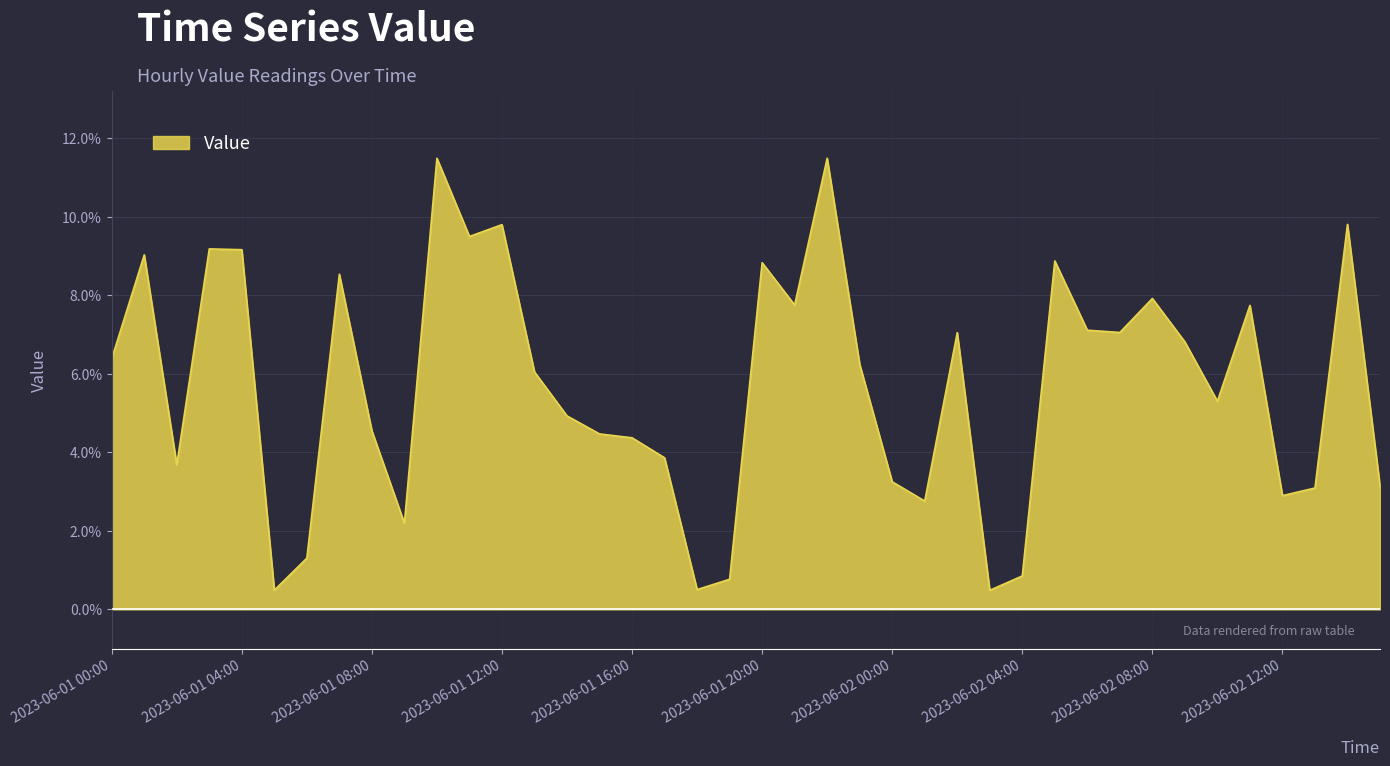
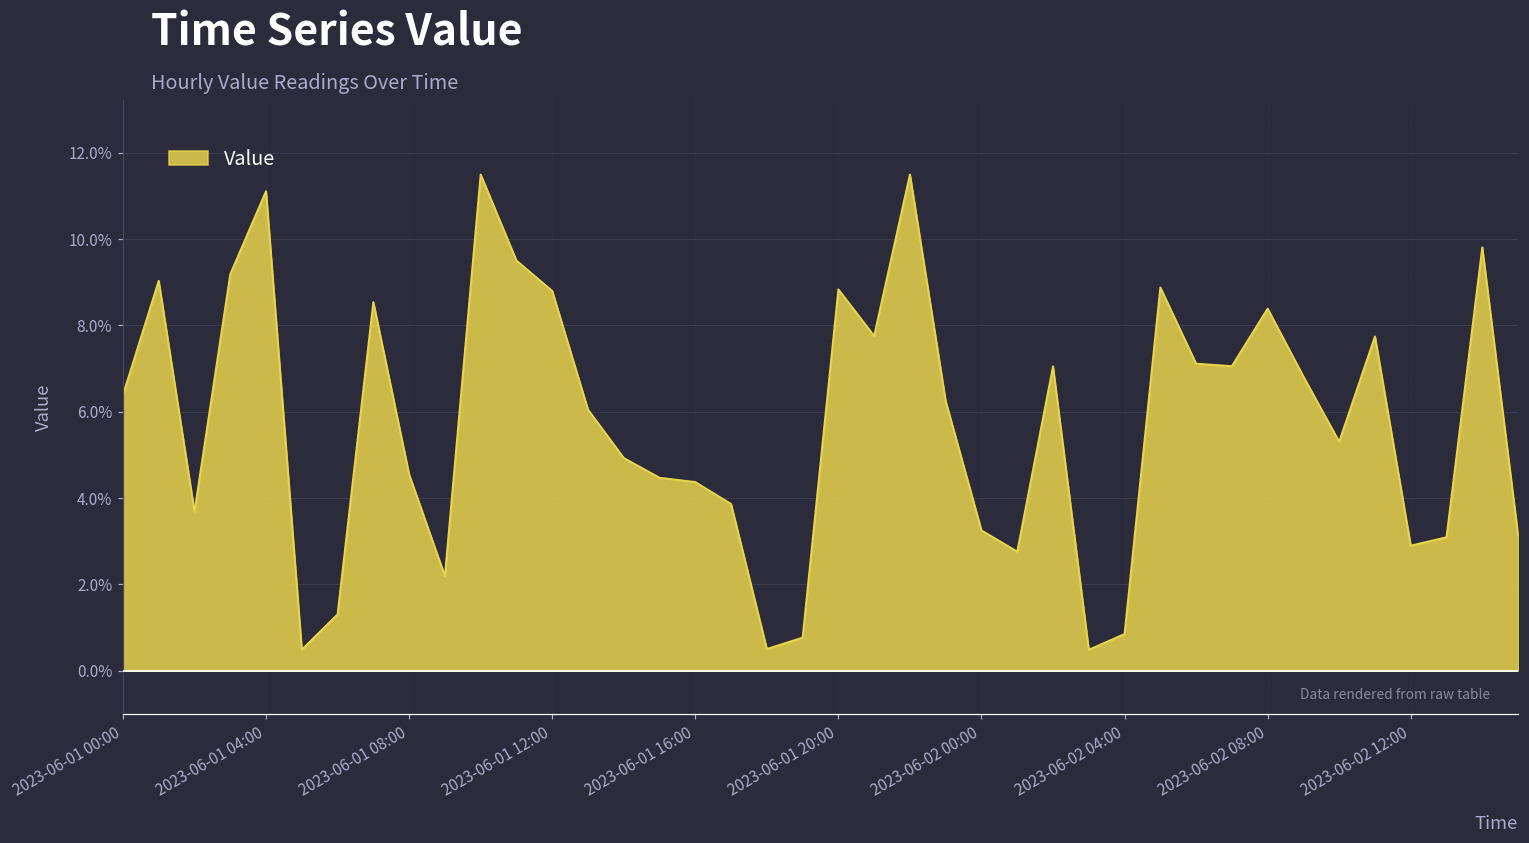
2023-06-01 04:00: 9.2% -> 11.1%
2023-06-01 12:00: 9.8% -> 8.8%
2023-06-02 08:00: 7.9% -> 8.4%
